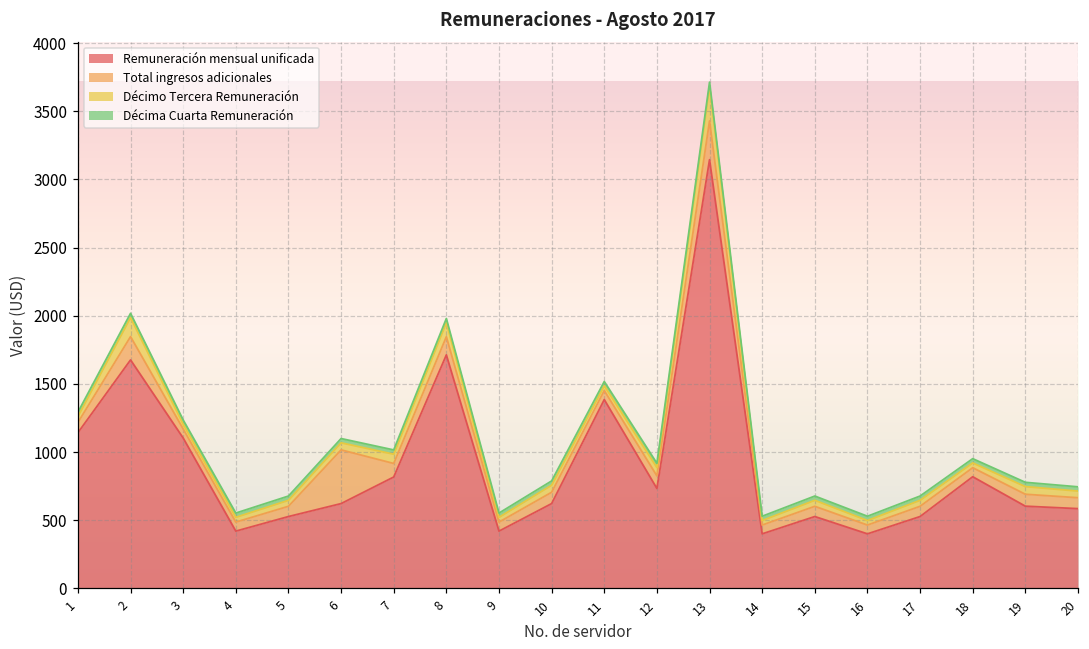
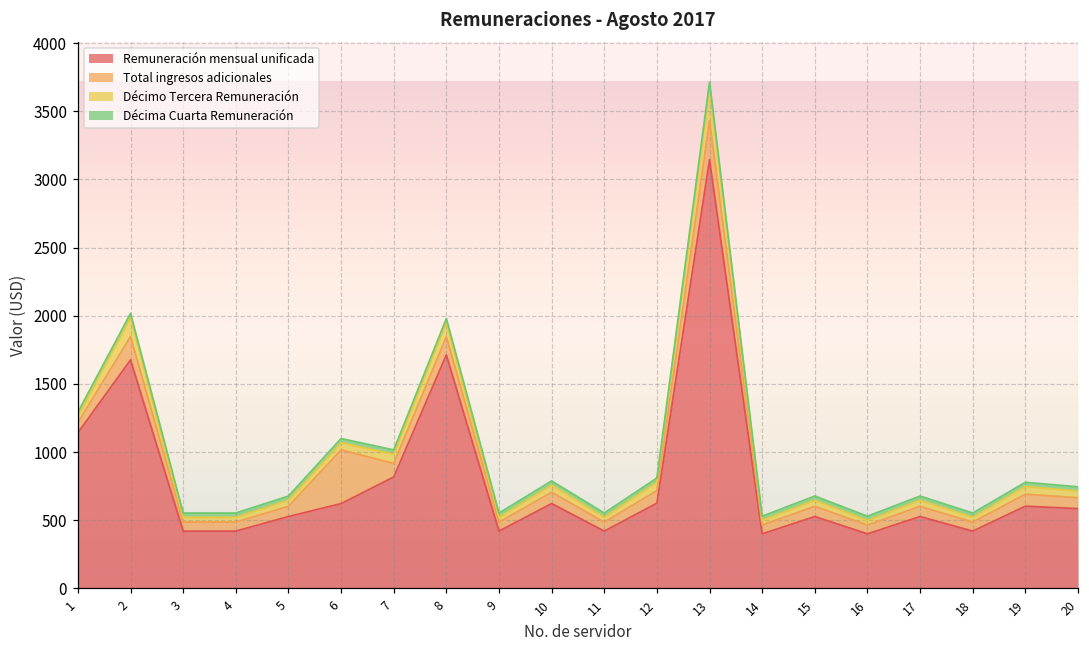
Remuneración mensual unificada, 3: 1100 -> 420
Remuneración mensual unificada, 11: 1390 -> 420
Remuneración mensual unificada, 12: 730 -> 630
Remuneración mensual unificada, 18: 820 -> 420
